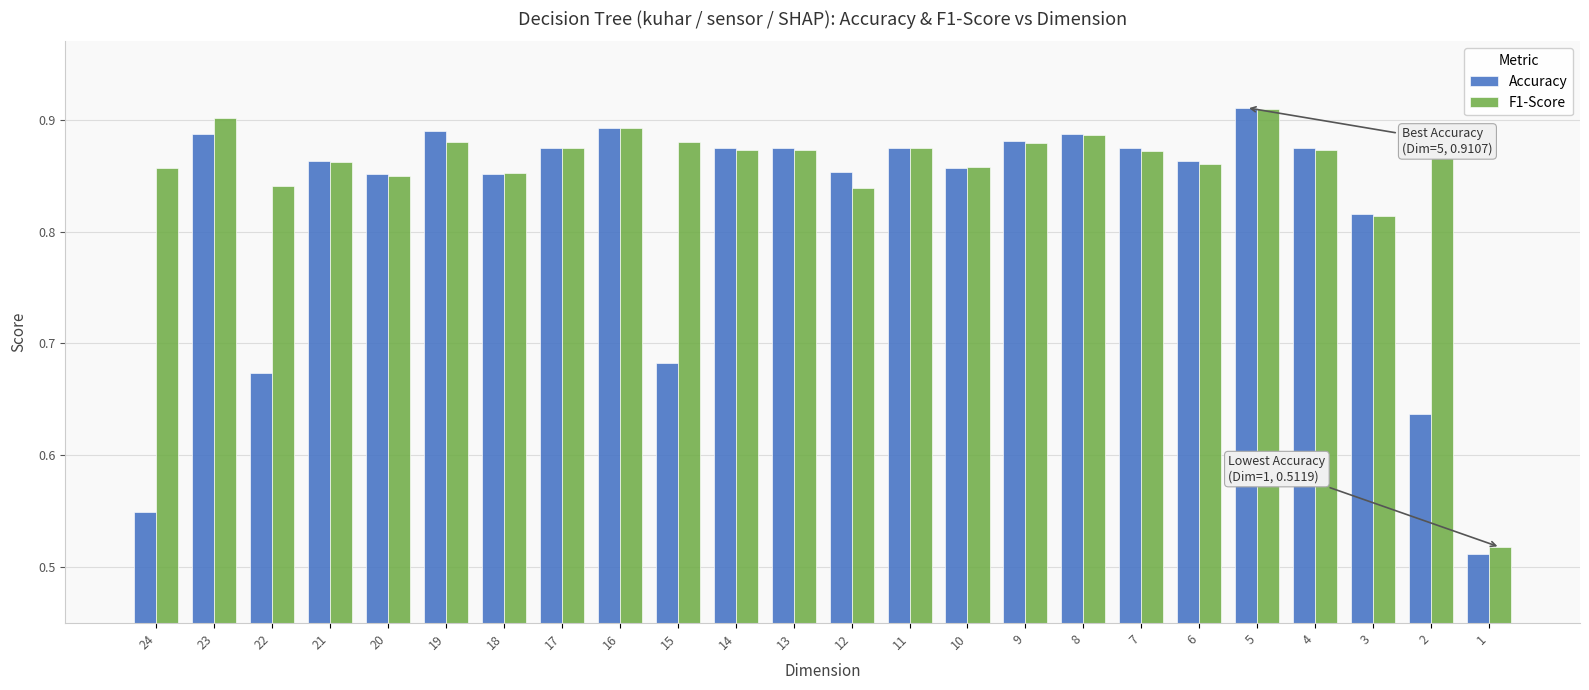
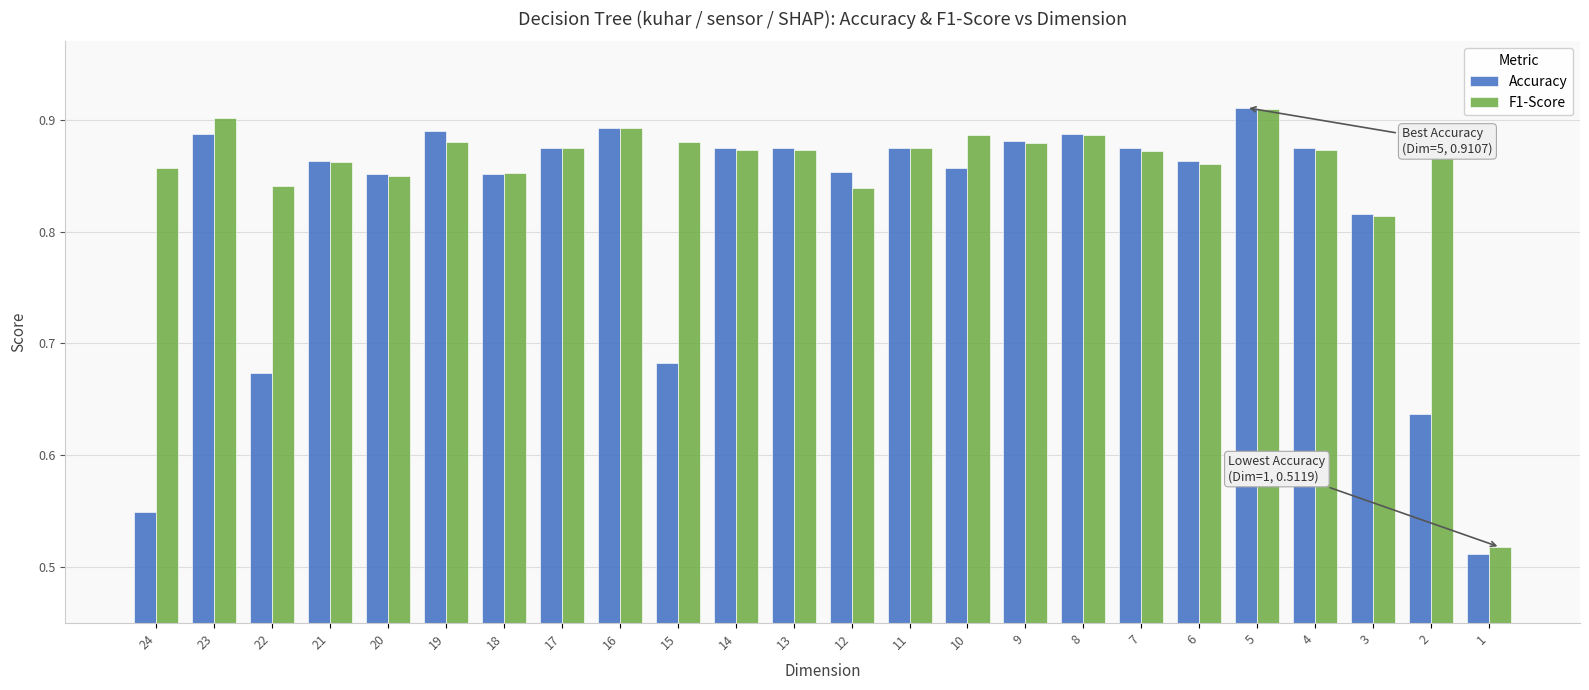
F1-Score, 10: 0.858 -> 0.886
